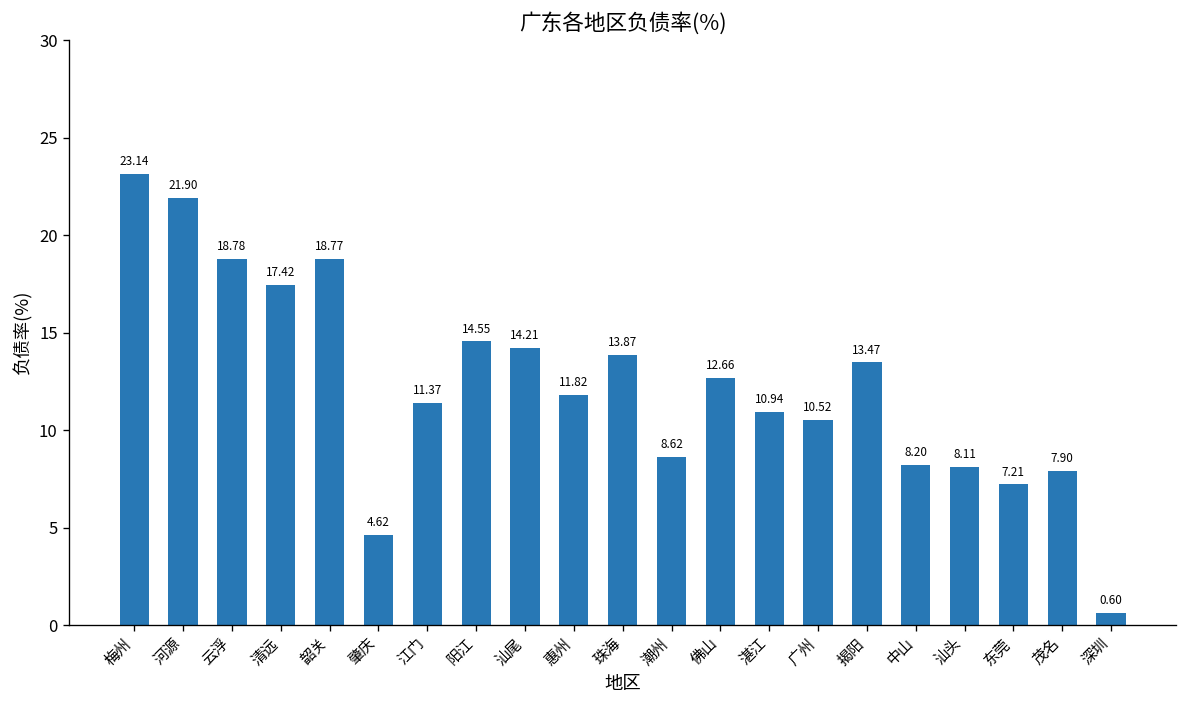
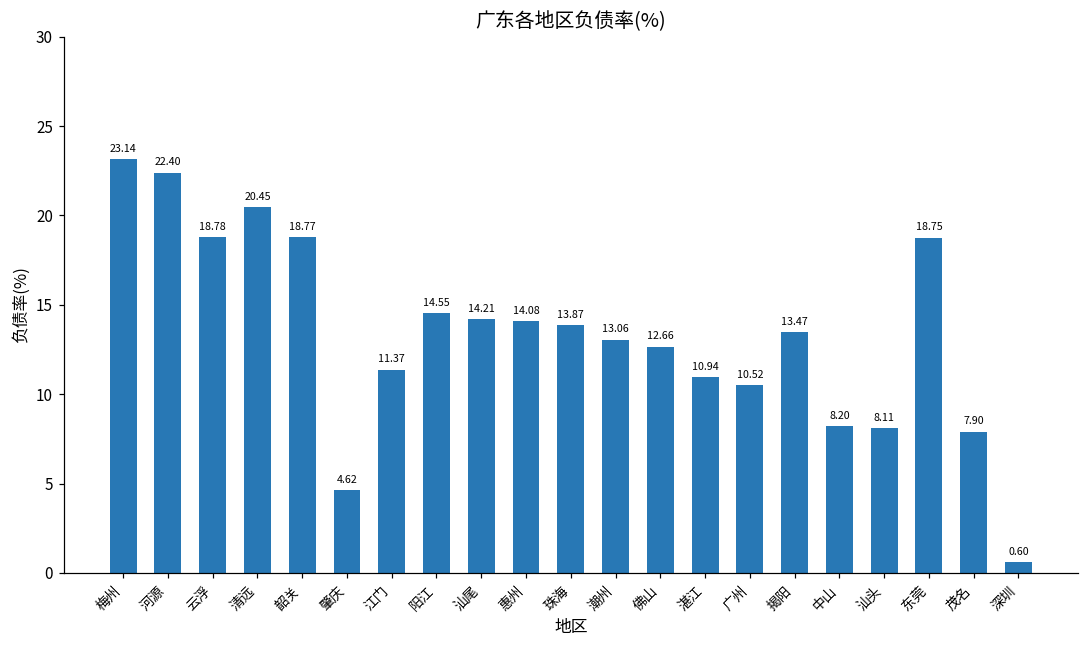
河源: 21.90 -> 22.40
清远: 17.42 -> 20.45
惠州: 11.82 -> 14.08
潮州: 8.62 -> 13.06
东莞: 7.21 -> 18.75
